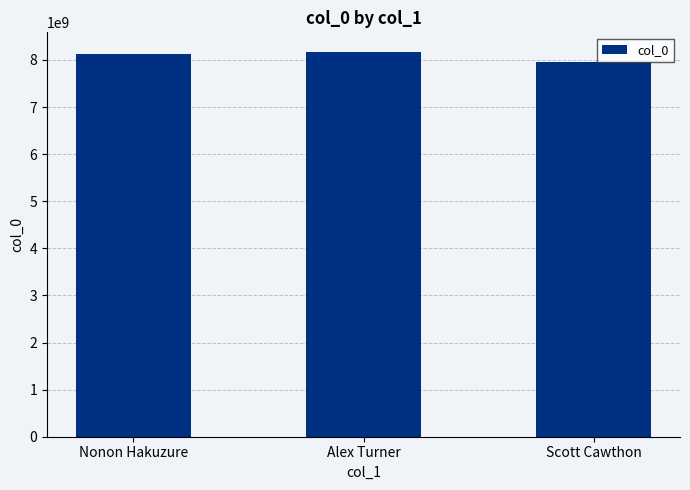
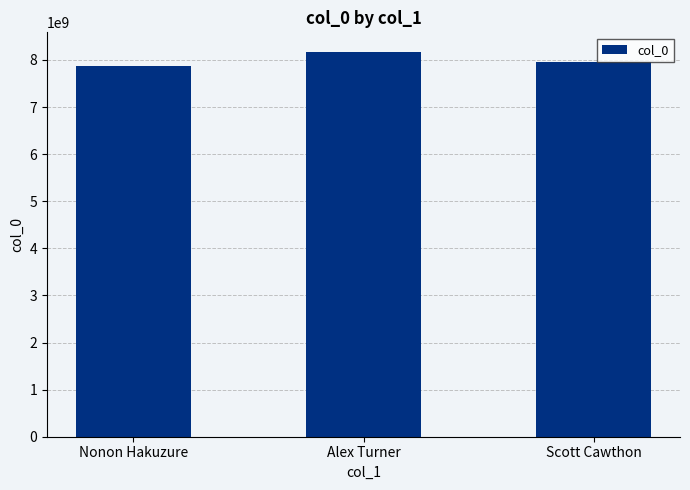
Nonon Hakuzure: 8100000000 -> 7900000000
